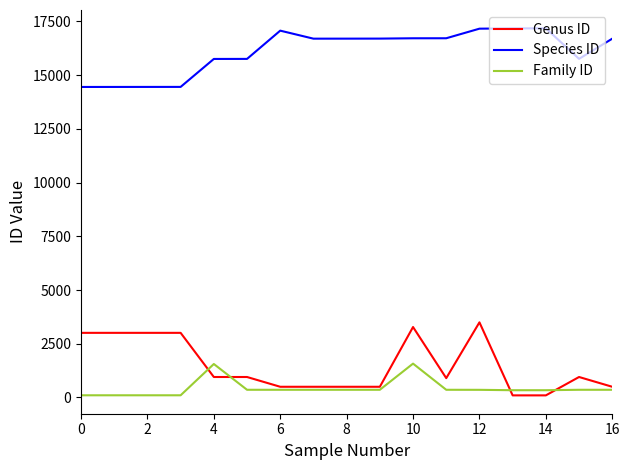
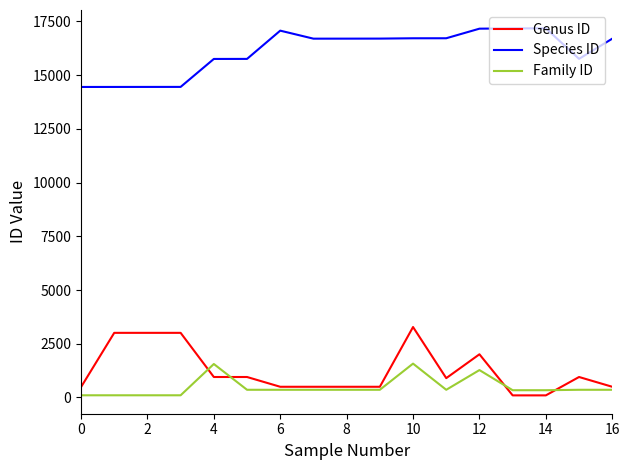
Genus ID, 0: 3000 -> 500
Genus ID, 12: 3500 -> 2000
Family ID, 12: 400 -> 1300
